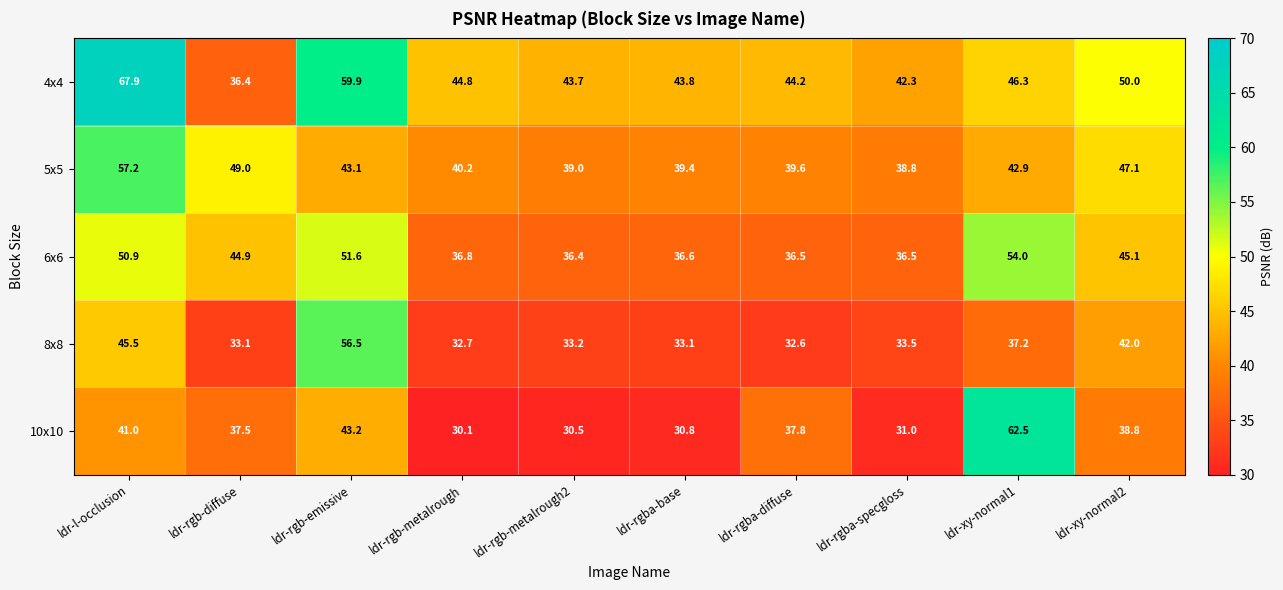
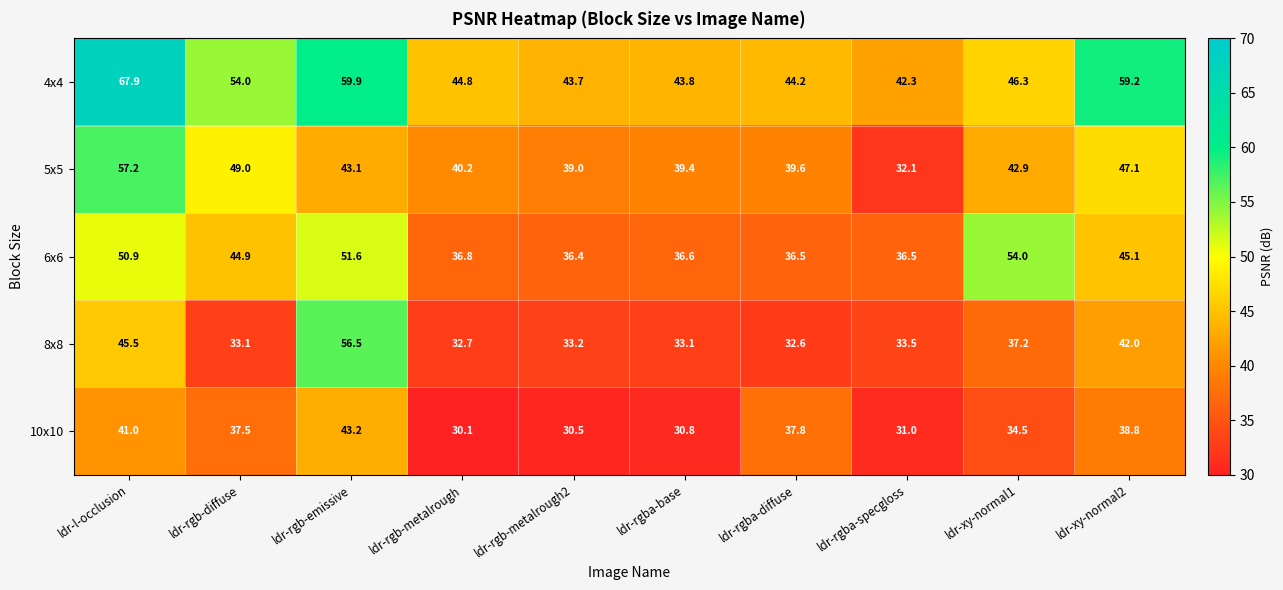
4x4, ldr-rgb-diffuse: 36.4 -> 54.0
4x4, ldr-xy-normal2: 50.0 -> 59.2
5x5, ldr-rgba-specgloss: 38.8 -> 32.1
10x10, ldr-xy-normal1: 62.5 -> 34.5
